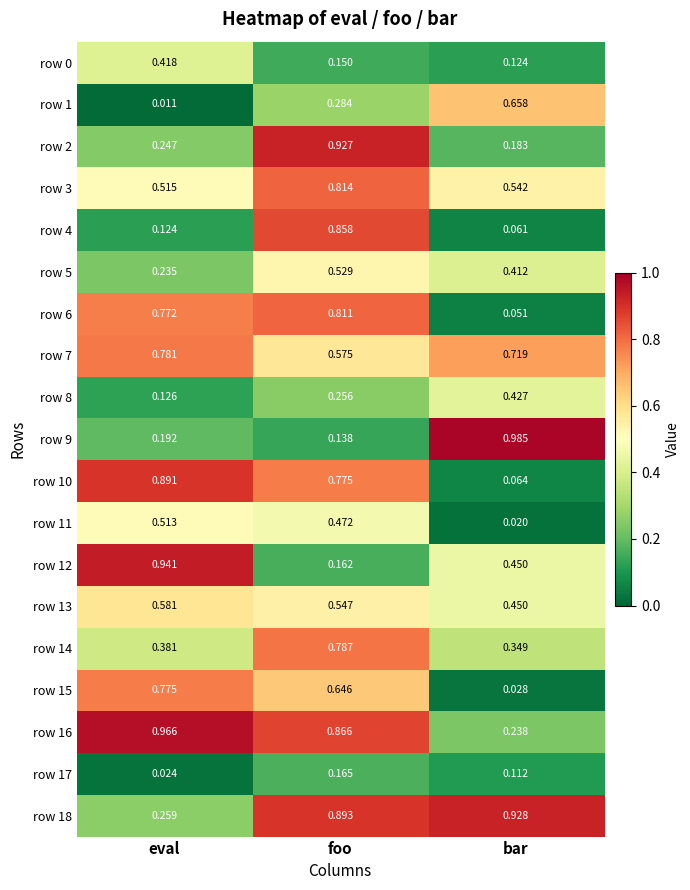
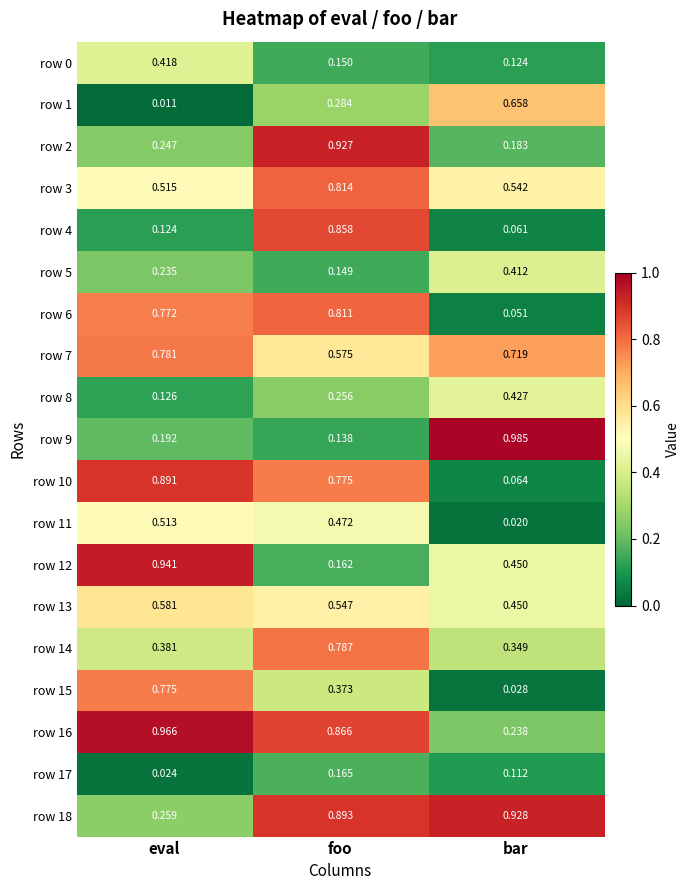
row 5, foo: 0.529 -> 0.149
row 15, foo: 0.646 -> 0.373
